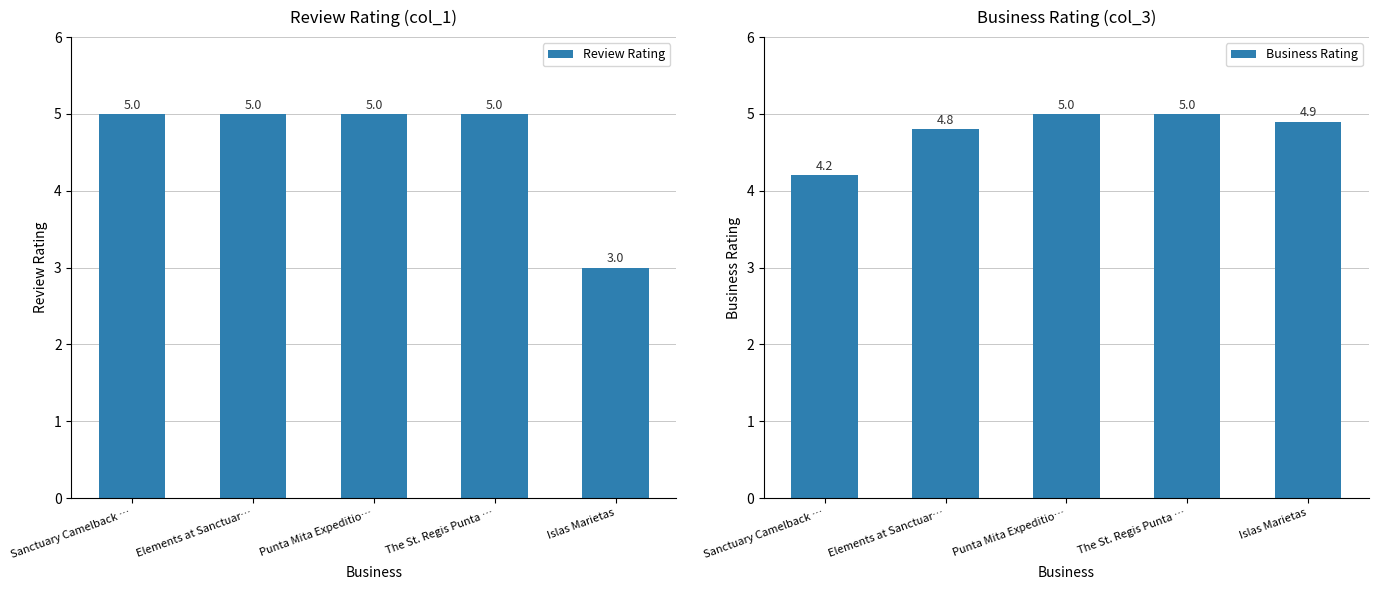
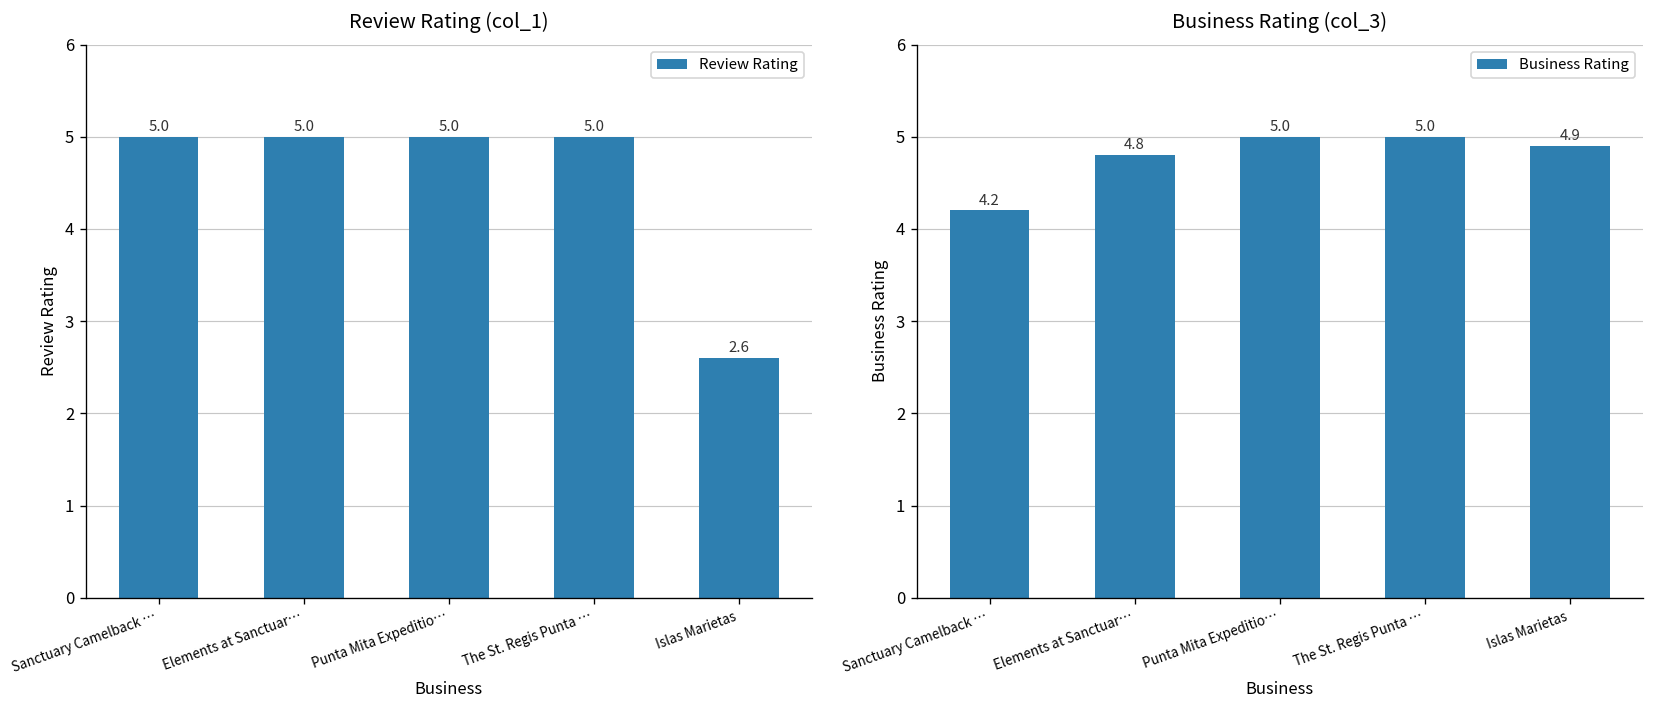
Review Rating (col_1), Islas Marietas: 3.0 -> 2.6
